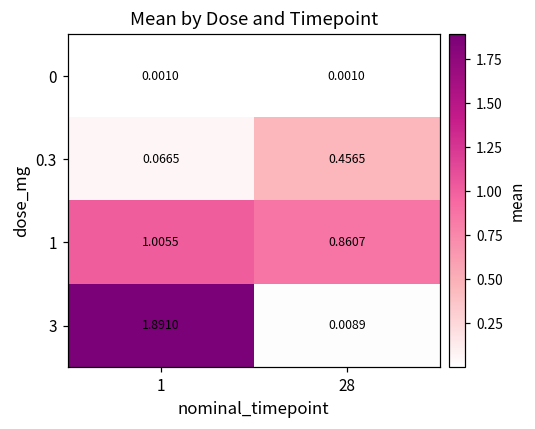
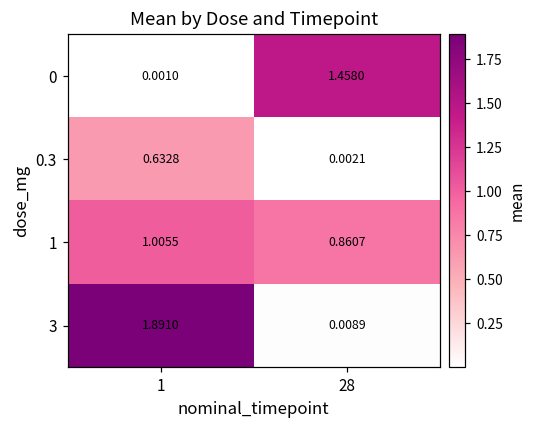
0, 28: 0.0010 -> 1.4580
0.3, 1: 0.0665 -> 0.6328
0.3, 28: 0.4565 -> 0.0021
